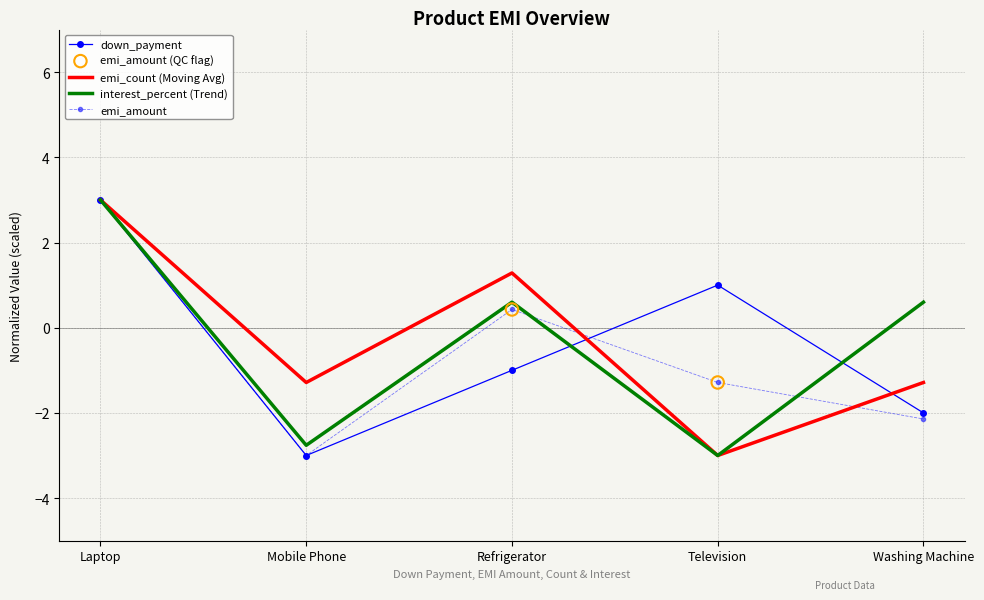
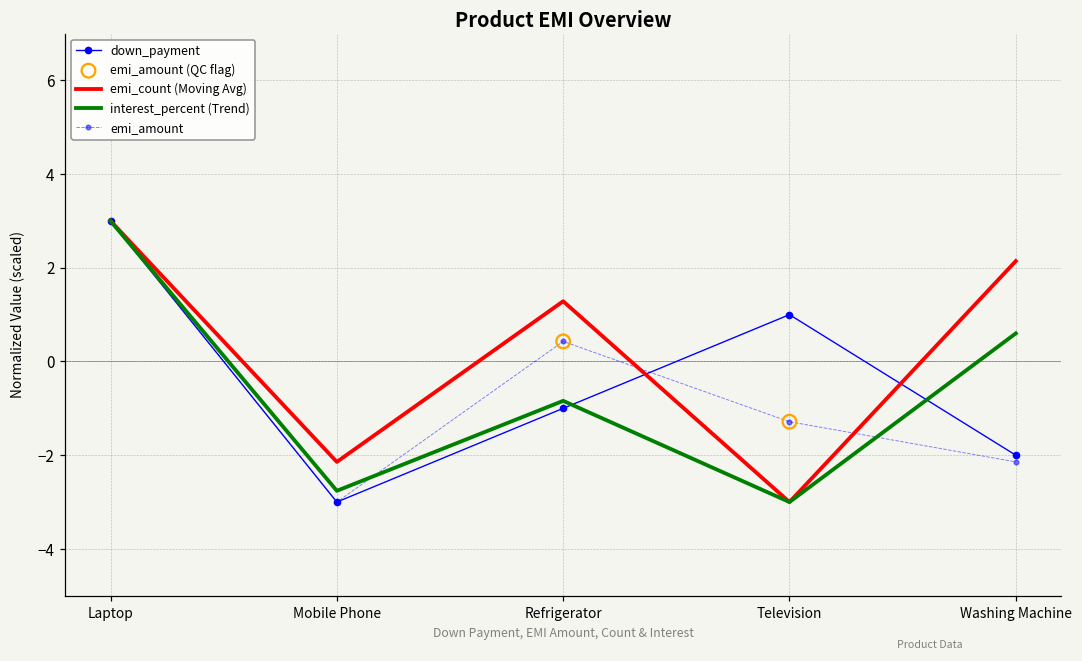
emi_count (Moving Avg), Mobile Phone: -1.3 -> -2.1
interest_percent (Trend), Refrigerator: 0.6 -> -0.8
emi_count (Moving Avg), Washing Machine: -1.3 -> 2.1
